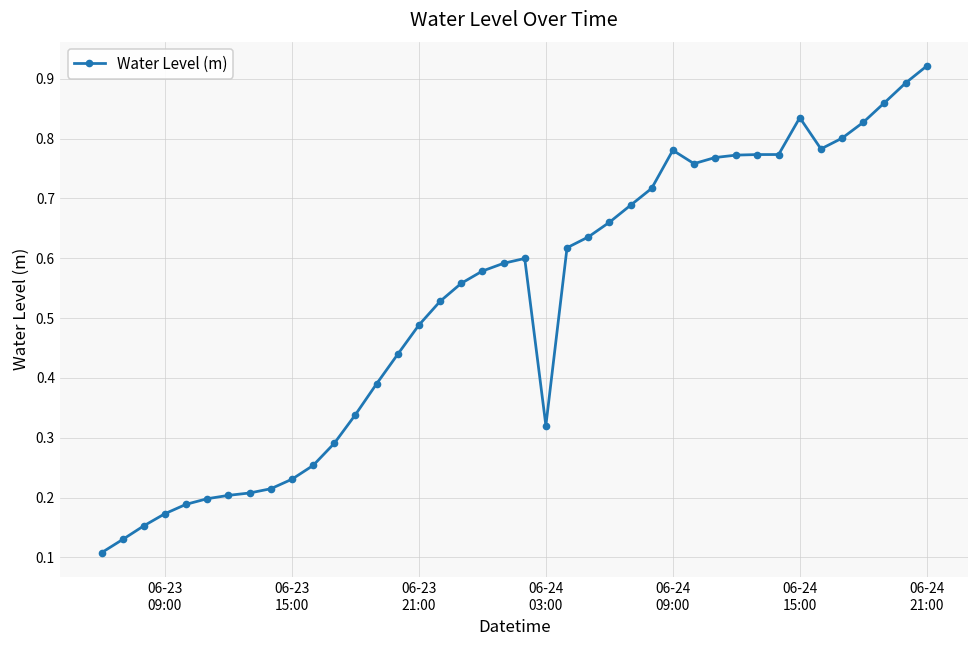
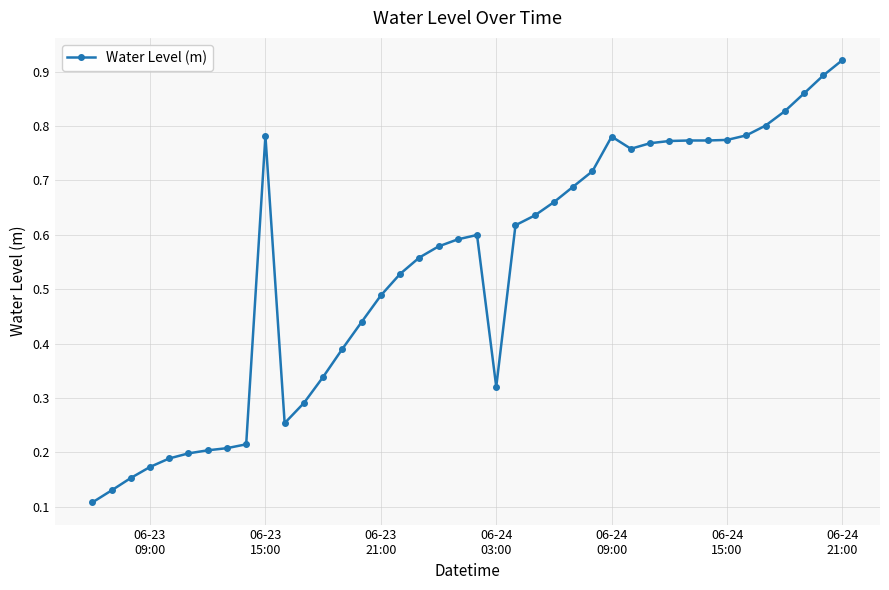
06-23 15:00: 0.23 -> 0.78
06-24 15:00: 0.83 -> 0.77
